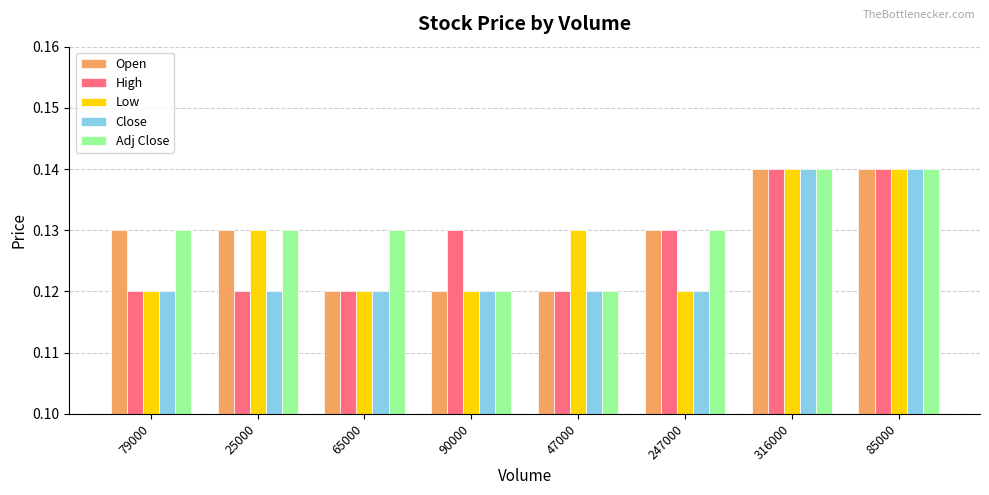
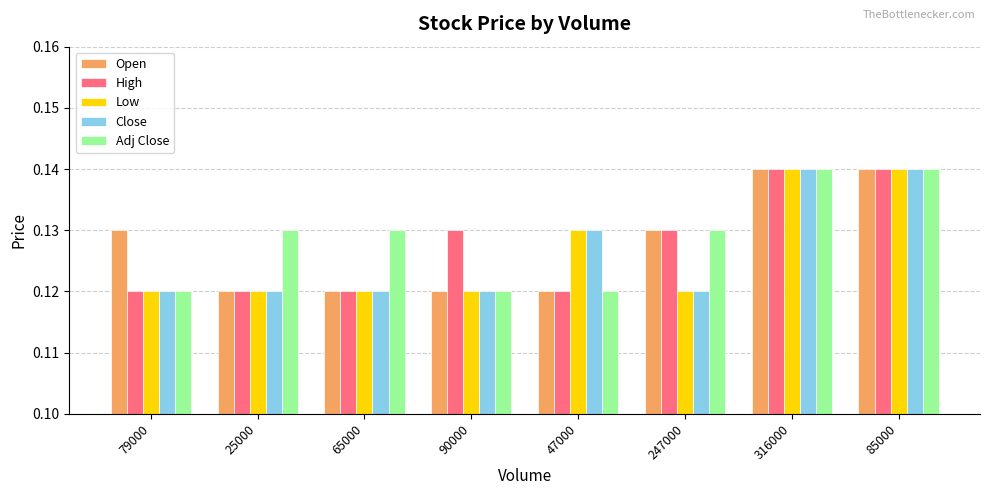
Adj Close, 79000: 0.13 -> 0.12
Open, 25000: 0.13 -> 0.12
Low, 25000: 0.13 -> 0.12
Close, 47000: 0.12 -> 0.13
